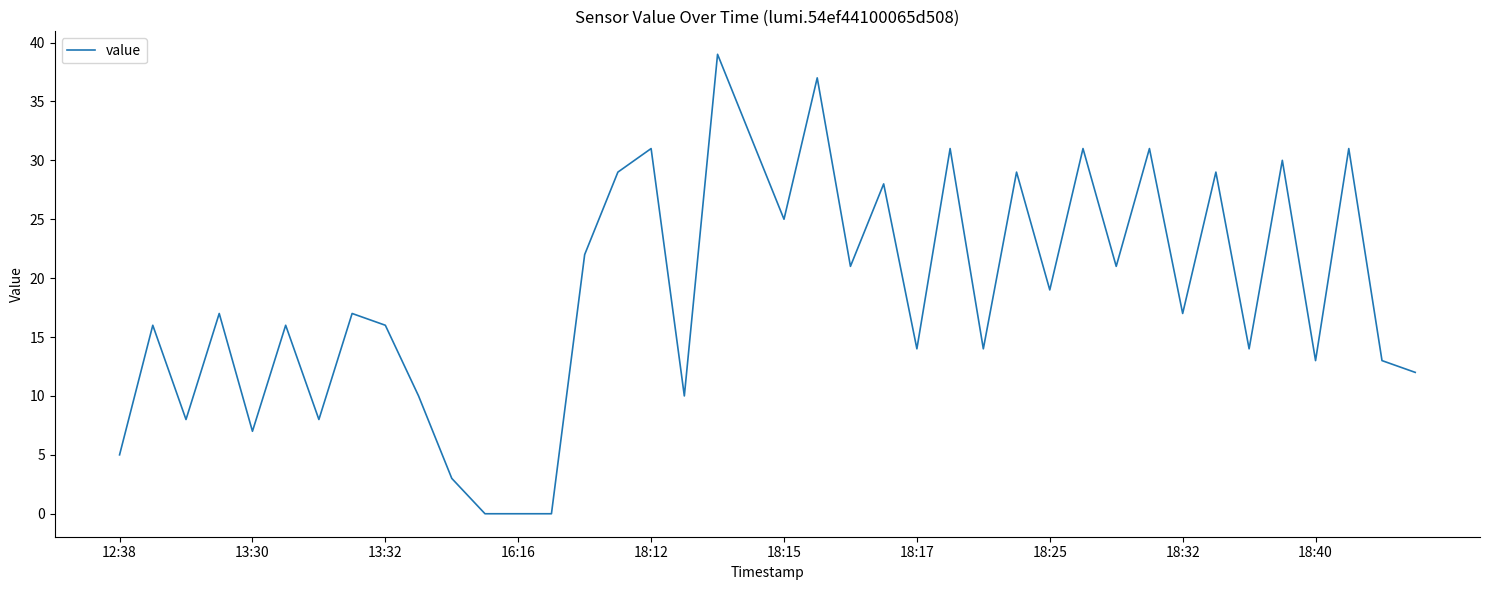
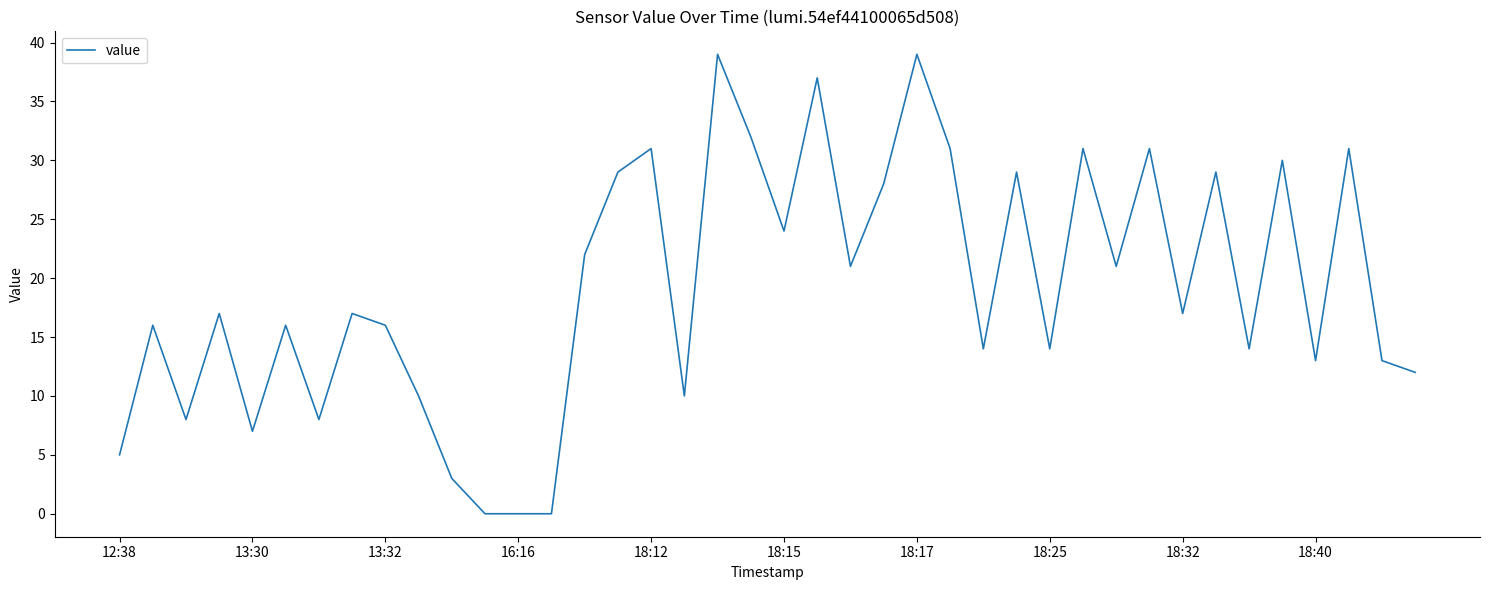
18:15: 25 -> 24
18:17: 14 -> 39
18:25: 19 -> 14
